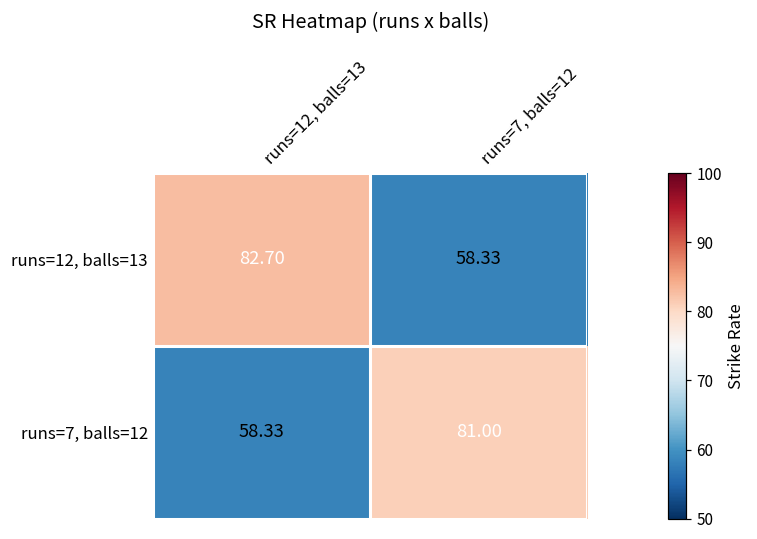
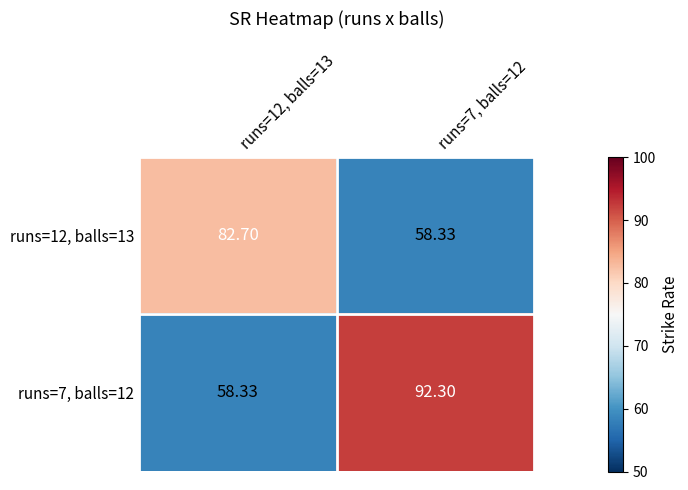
runs=7, balls=12, runs=7, balls=12: 81.00 -> 92.30
